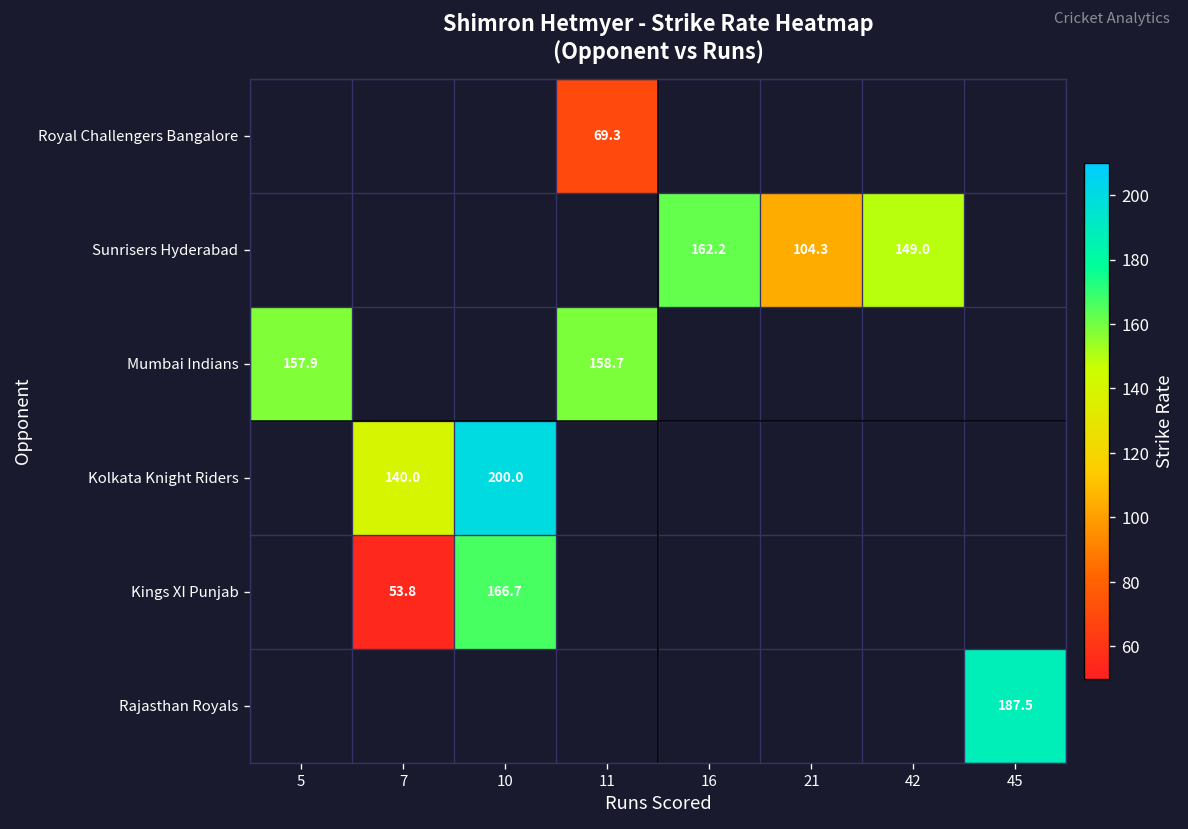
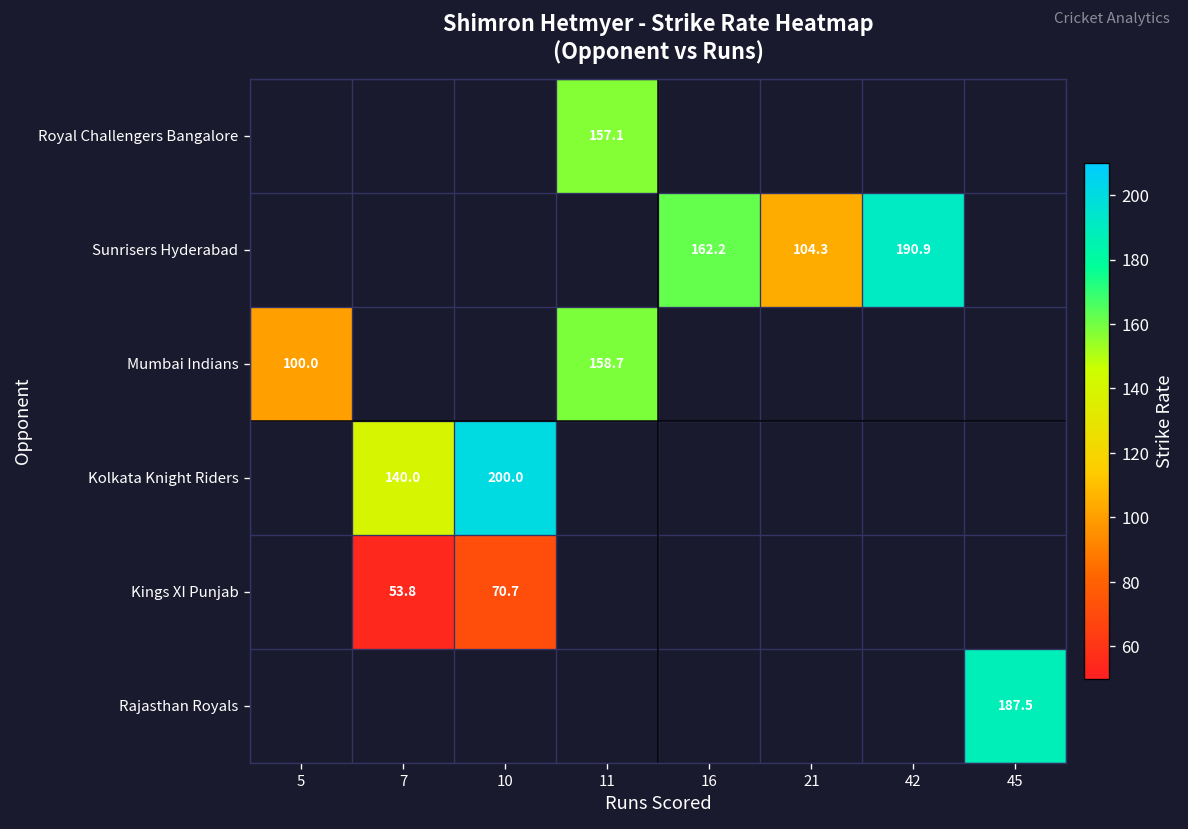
Royal Challengers Bangalore, 11: 69.3 -> 157.1
Sunrisers Hyderabad, 42: 149.0 -> 190.9
Mumbai Indians, 5: 157.9 -> 100.0
Kings XI Punjab, 10: 166.7 -> 70.7
